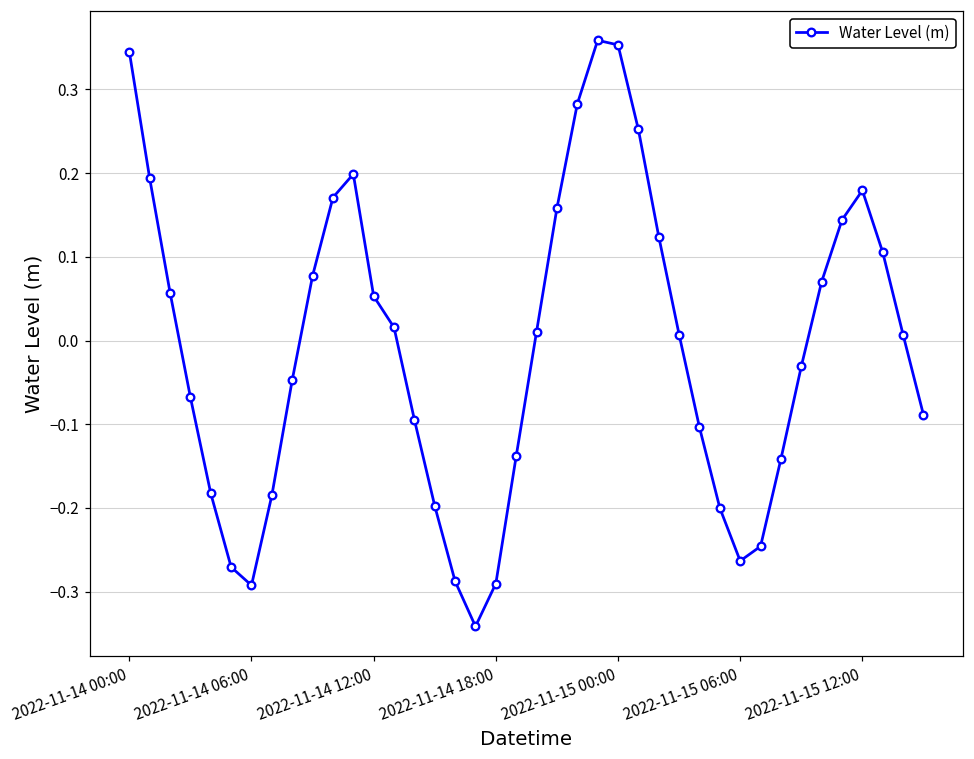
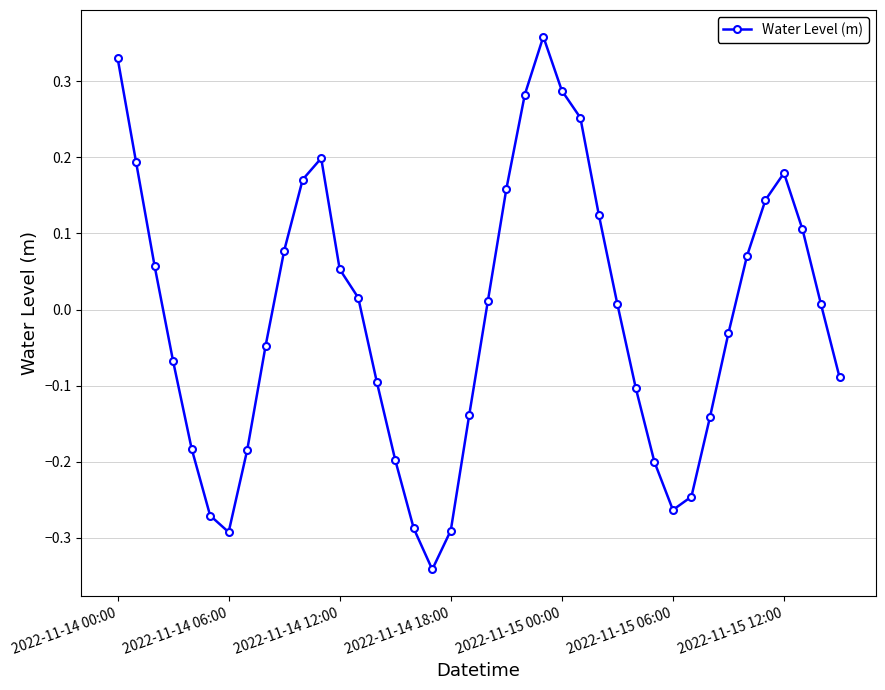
2022-11-14 00:00: 0.35 -> 0.33
2022-11-15 00:00: 0.35 -> 0.29
